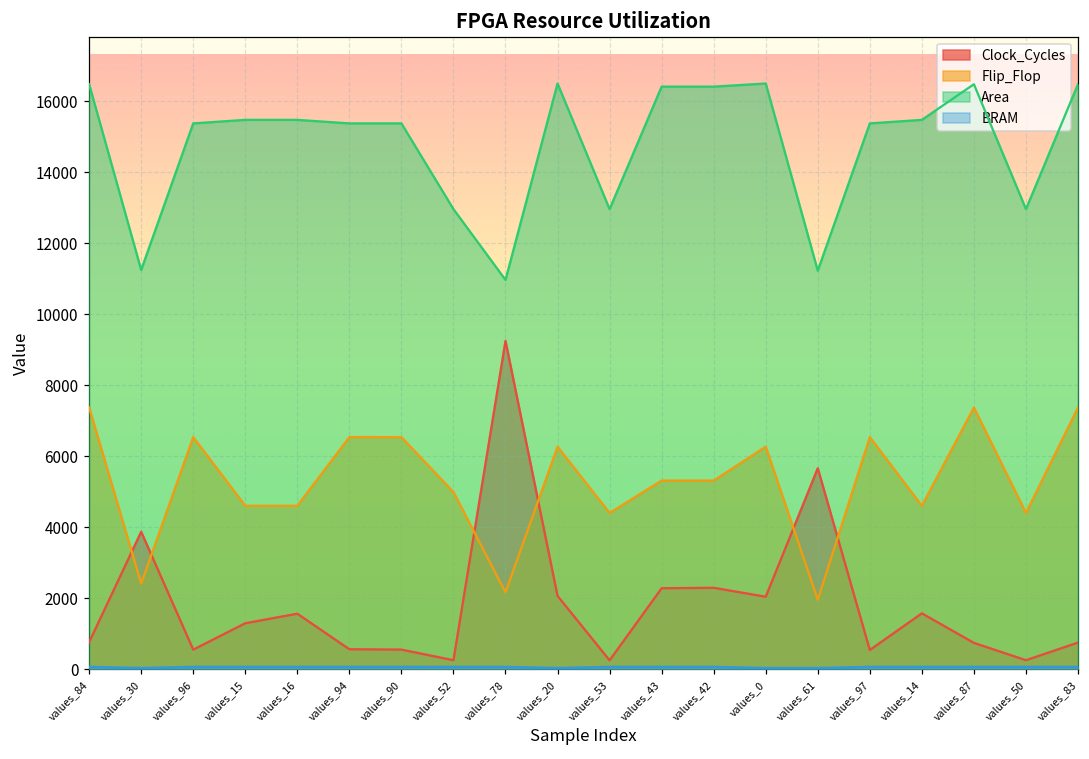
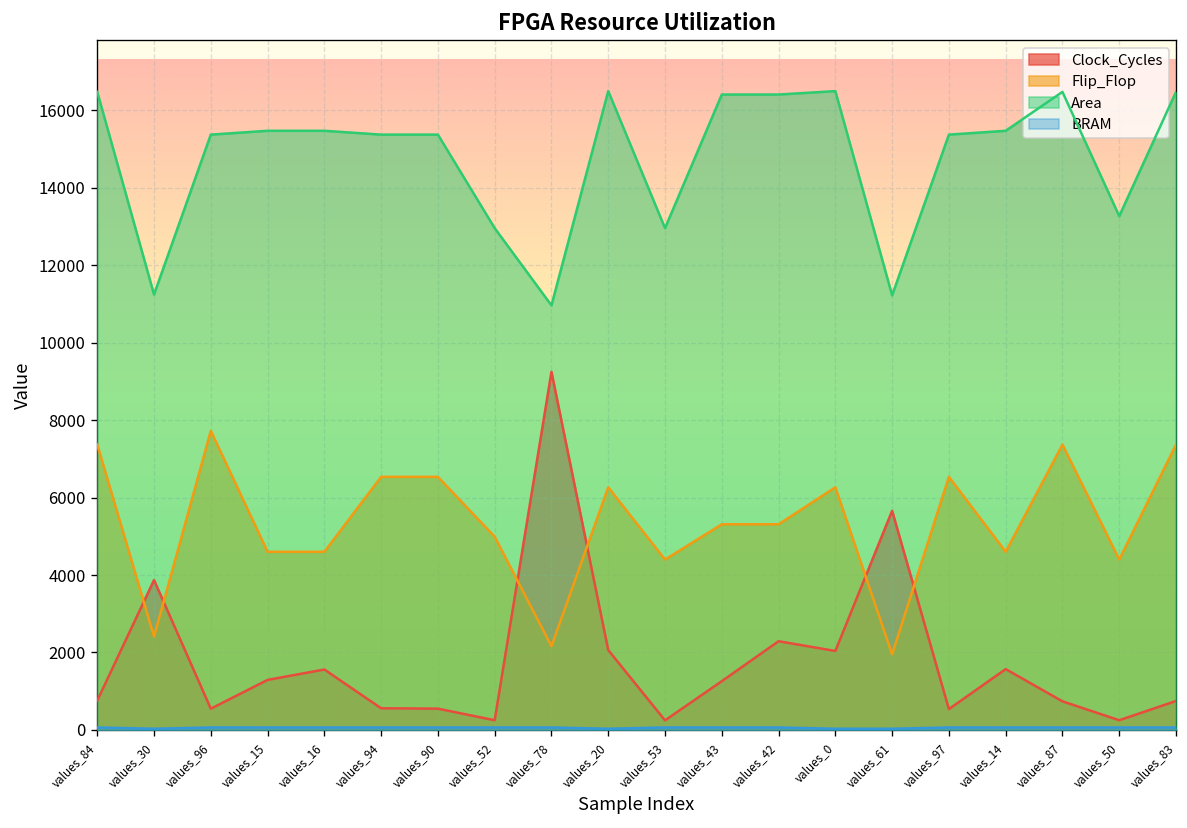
Flip_Flop, values_96: 6500 -> 7700
Clock_Cycles, values_43: 2300 -> 1300
Area, values_50: 13000 -> 13300
